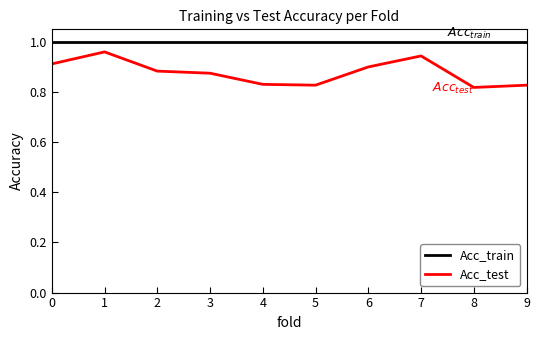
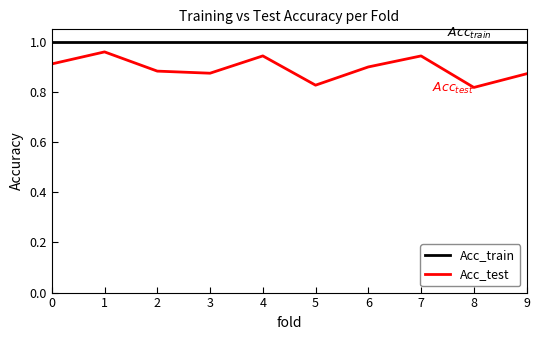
Acc_test, 4: 0.83 -> 0.94
Acc_test, 9: 0.83 -> 0.87
